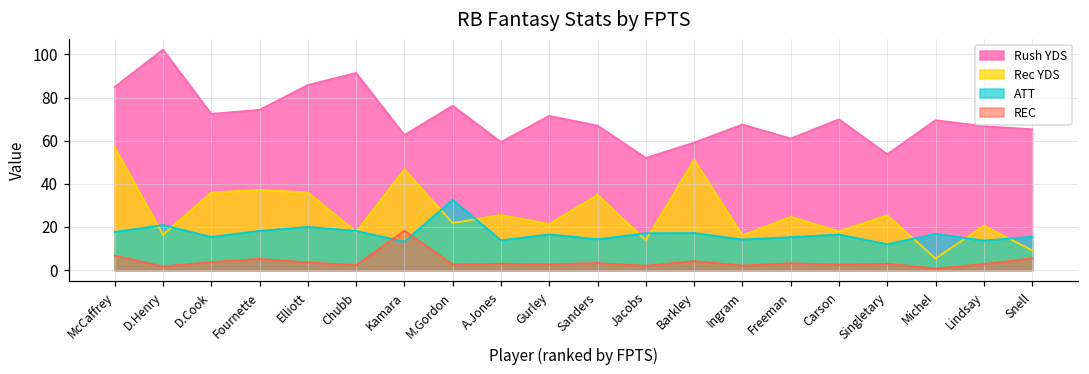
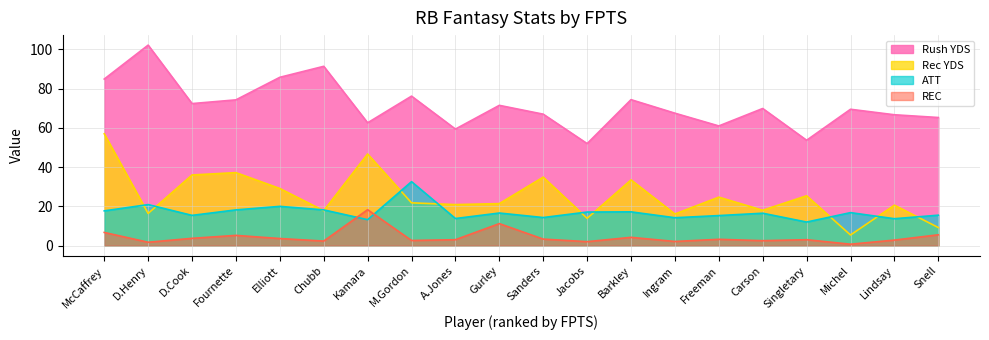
Rec YDS, Elliott: 36 -> 29
Rec YDS, A.Jones: 26 -> 21
REC, Gurley: 3 -> 11
Rush YDS, Barkley: 59 -> 74
Rec YDS, Barkley: 51 -> 34
